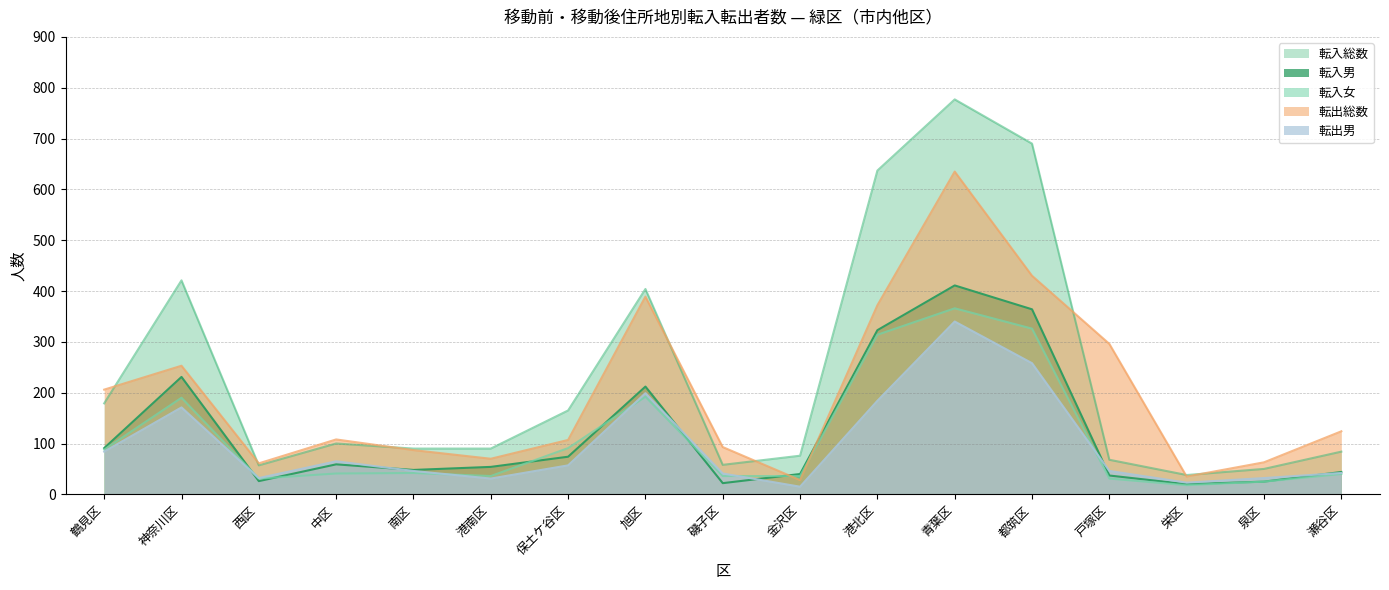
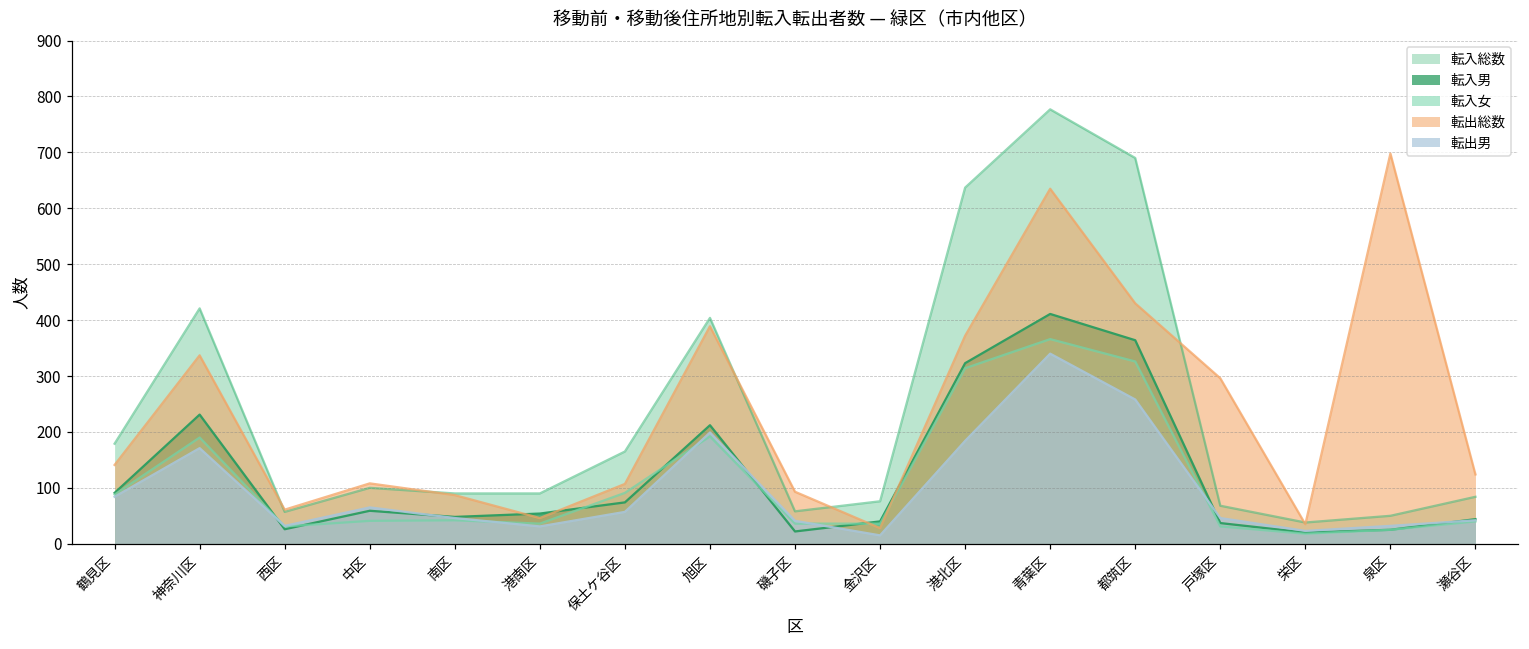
転出総数, 鶴見区: 210 -> 140
転出総数, 神奈川区: 250 -> 340
転出総数, 港南区: 70 -> 50
転出総数, 泉区: 60 -> 700
